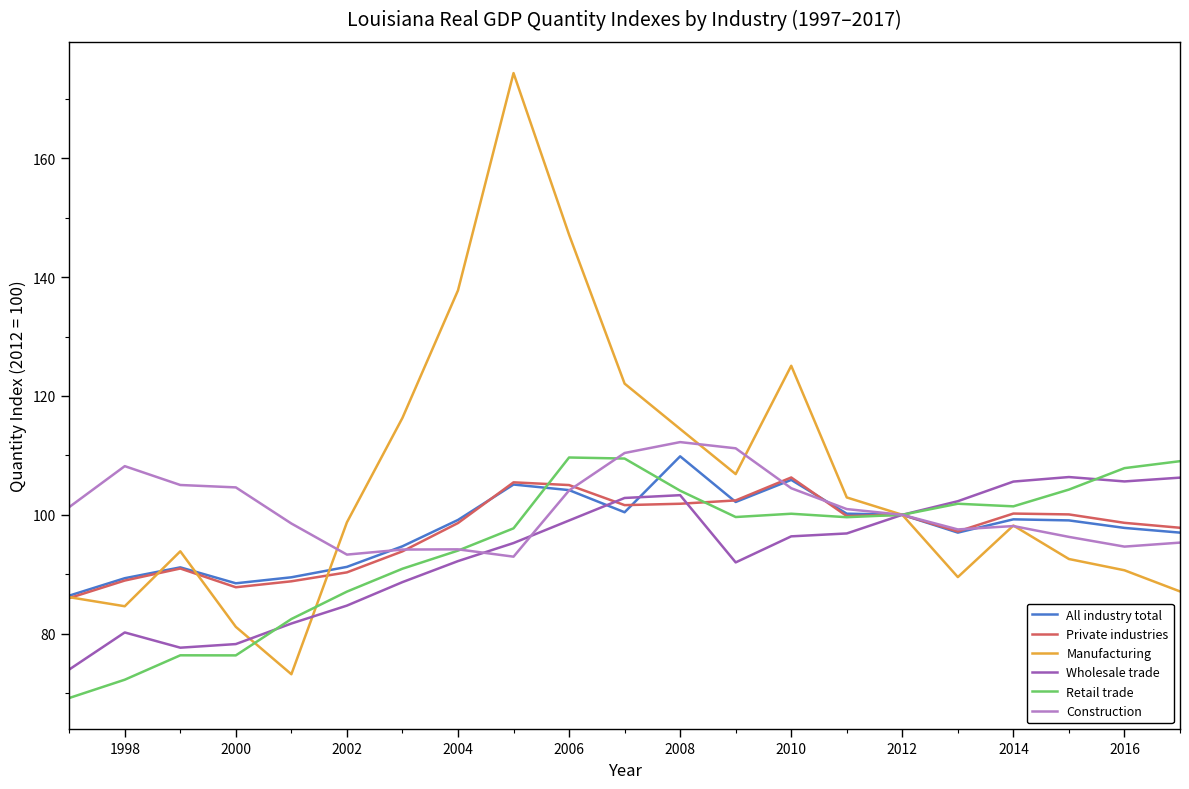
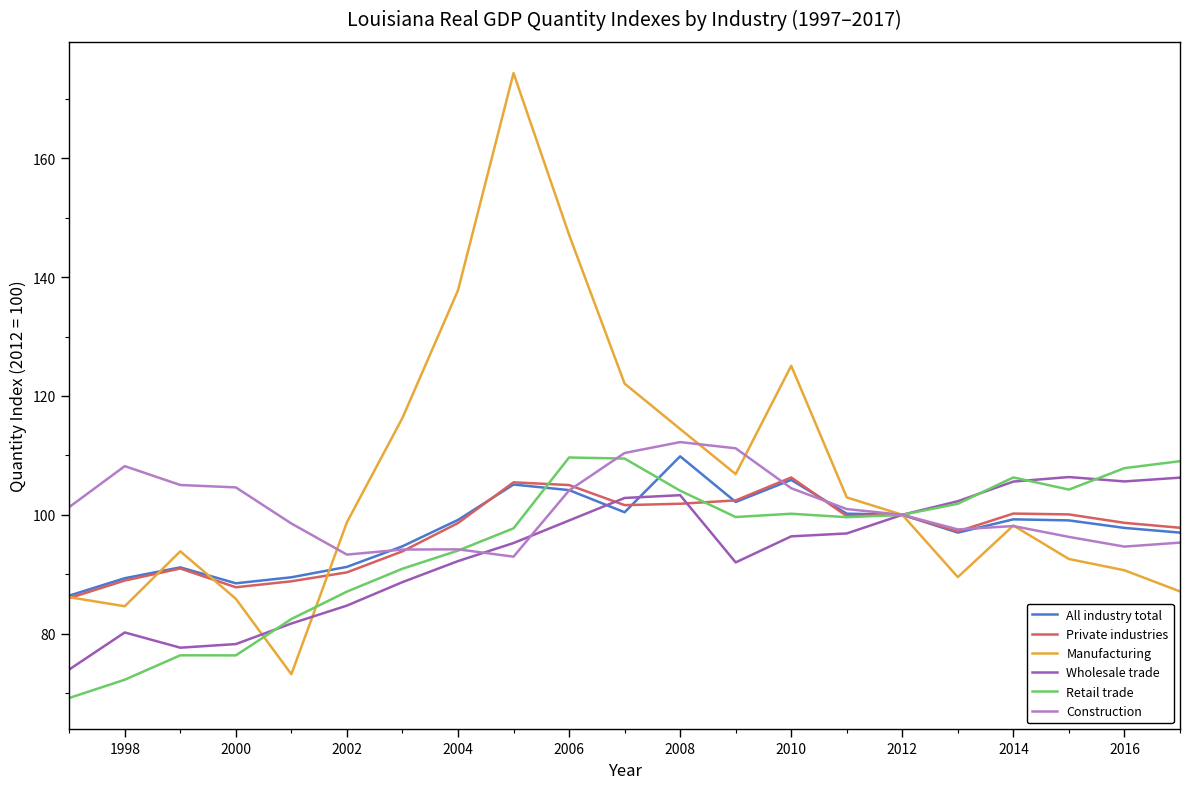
Manufacturing, 2000: 81 -> 86
Retail trade, 2014: 101 -> 106
